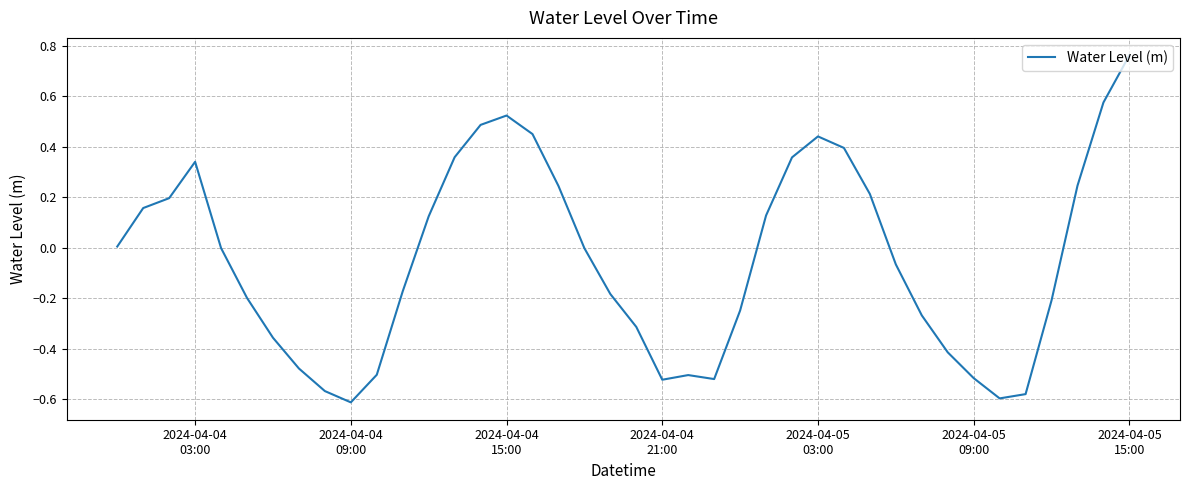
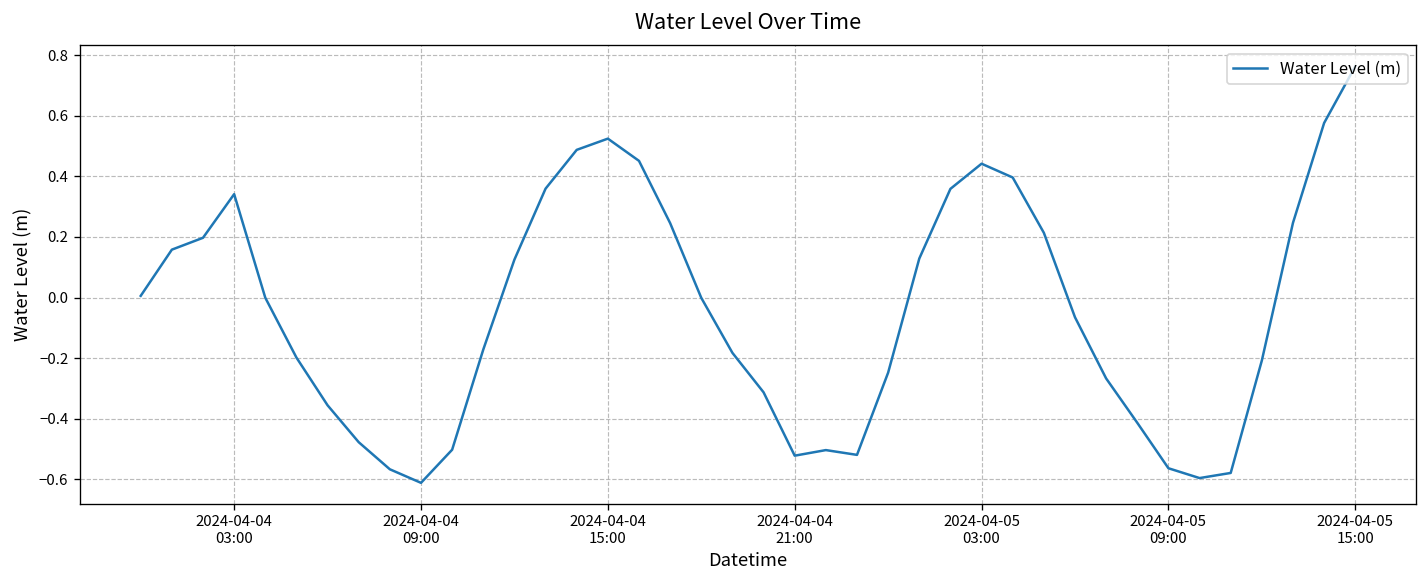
2024-04-05 09:00: -0.52 -> -0.56
